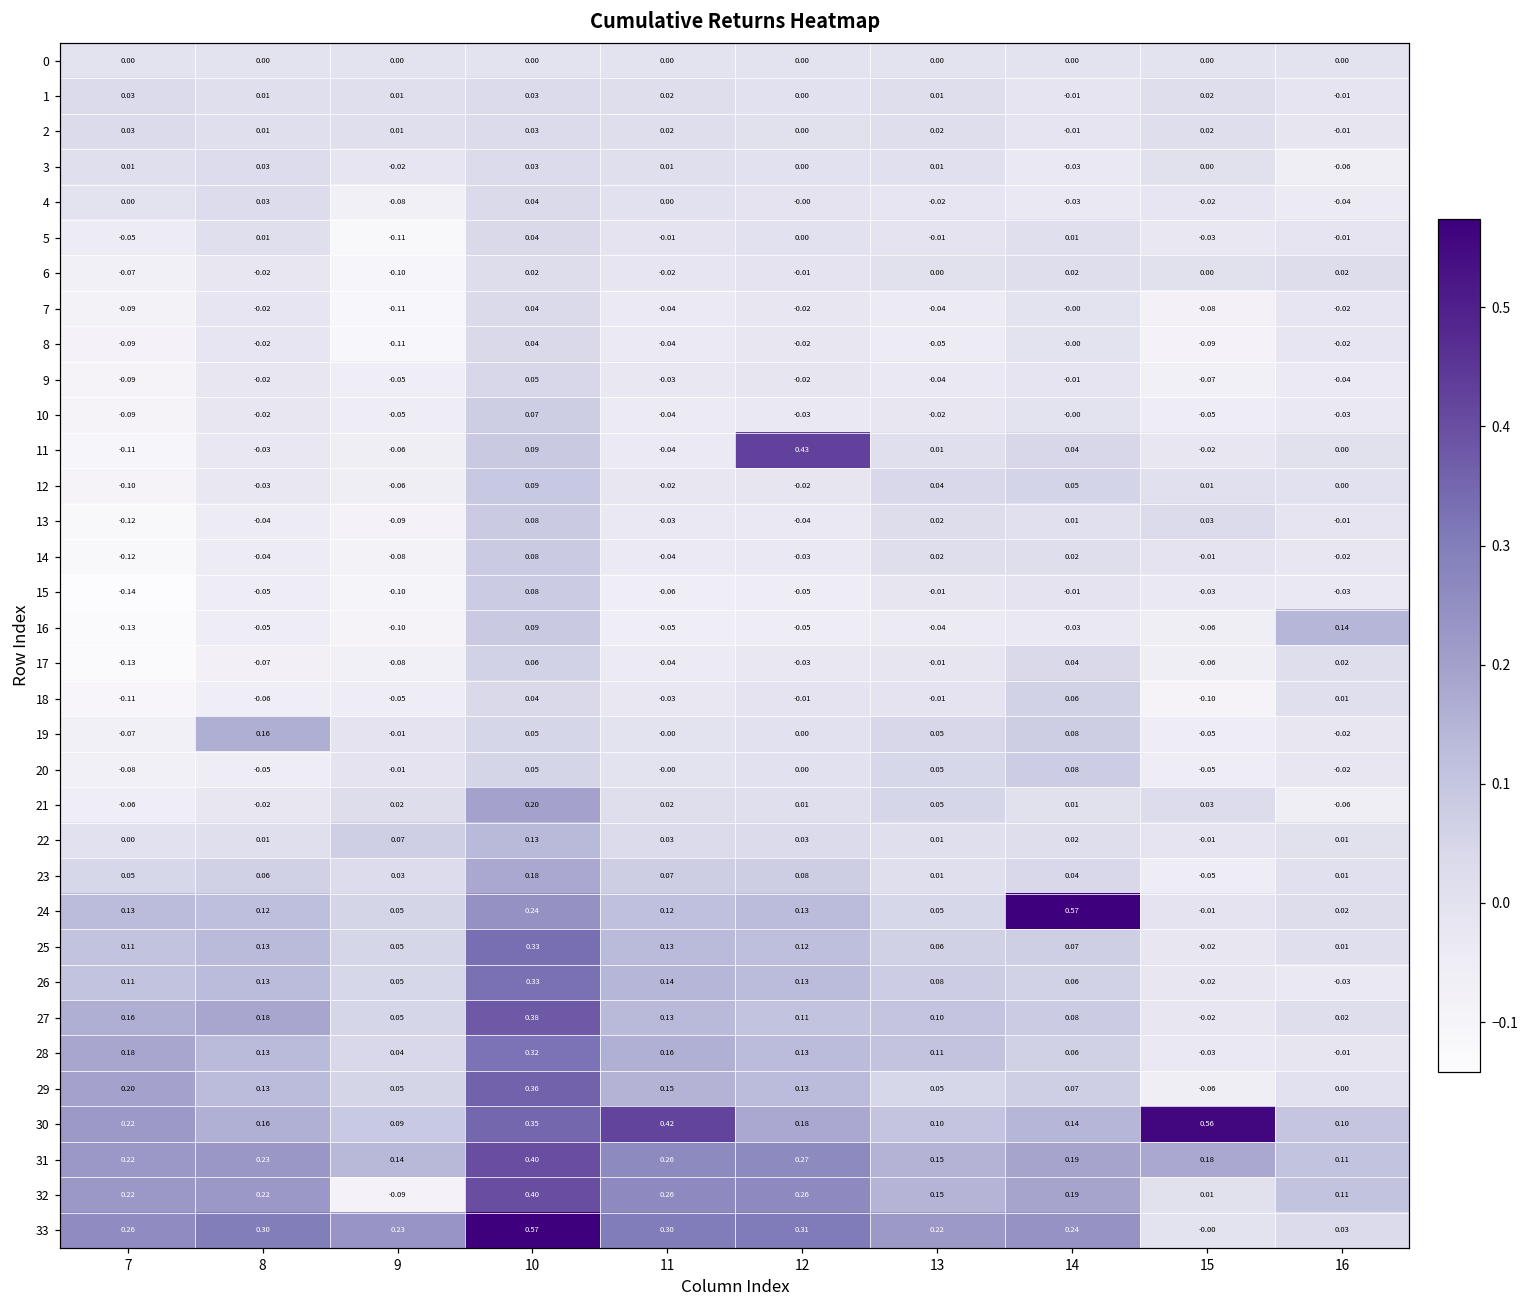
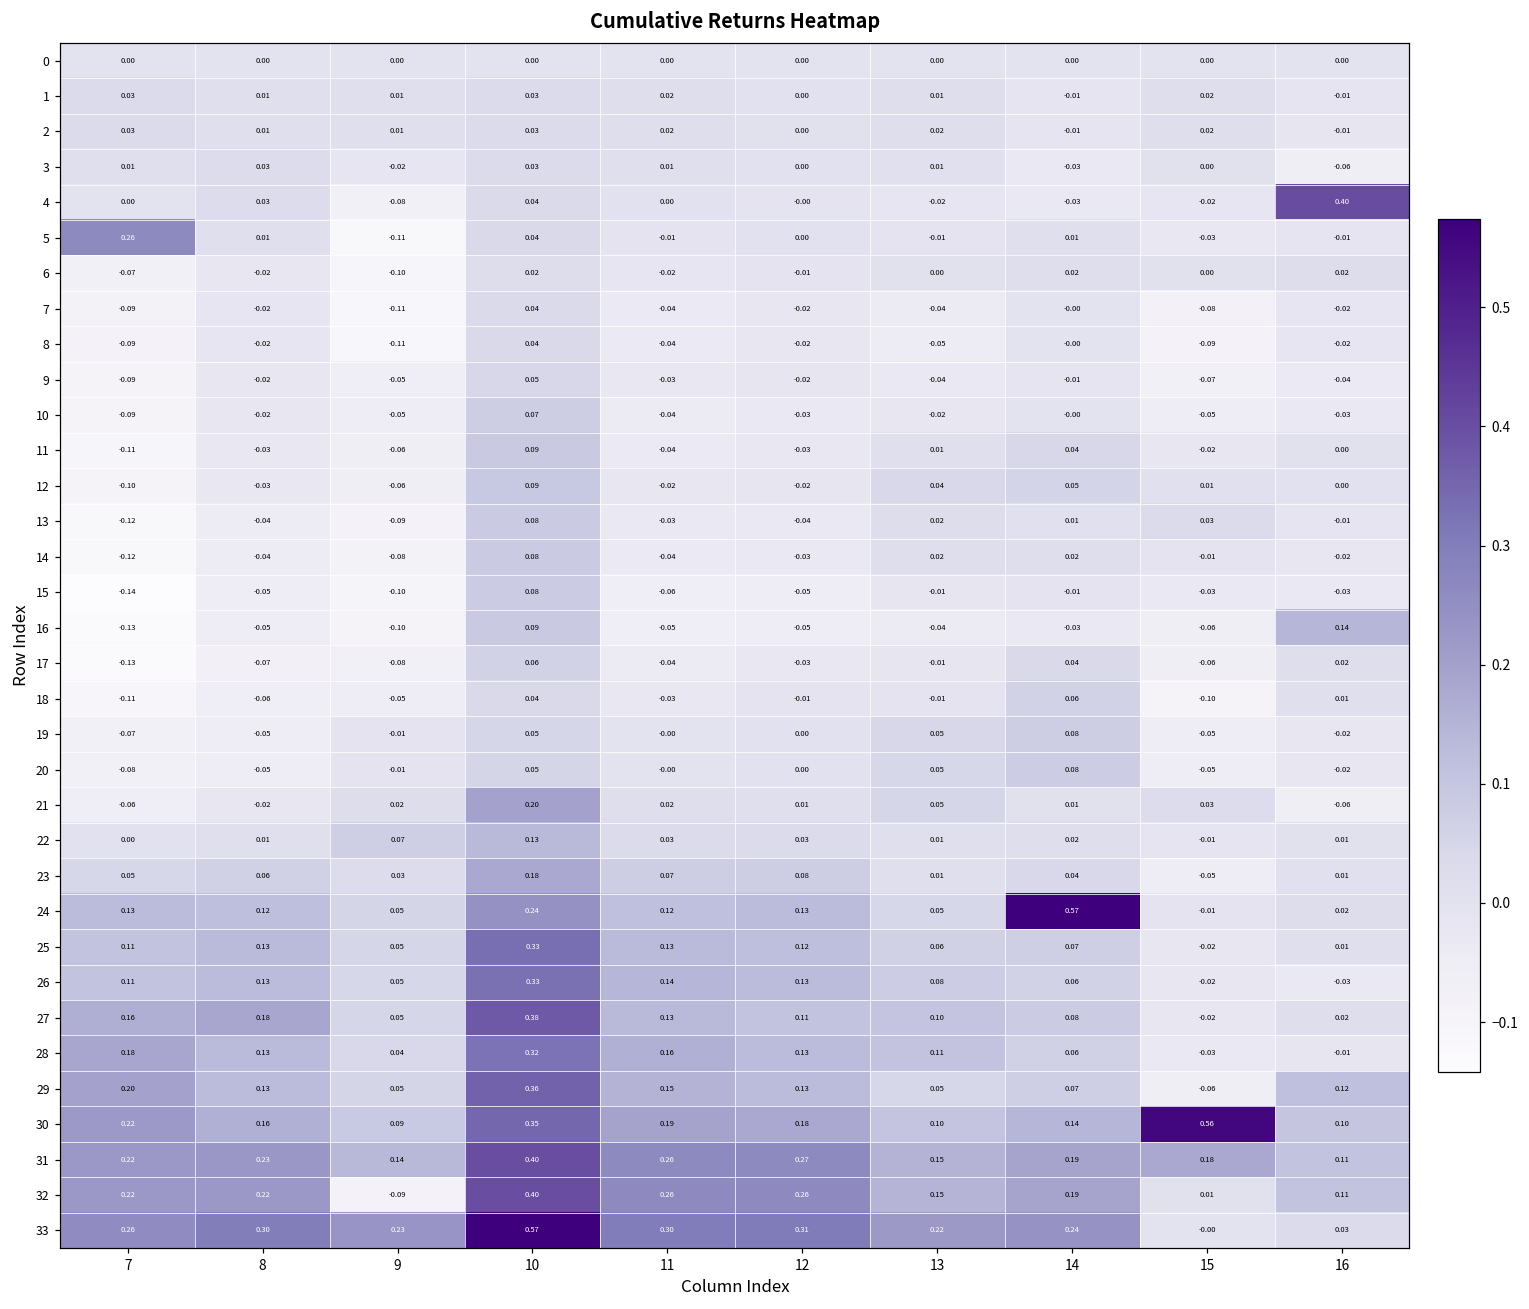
4, 16: -0.04 -> 0.40
5, 7: -0.05 -> 0.26
11, 12: 0.43 -> -0.03
19, 8: 0.16 -> -0.05
29, 16: 0.00 -> 0.12
30, 11: 0.42 -> 0.19
